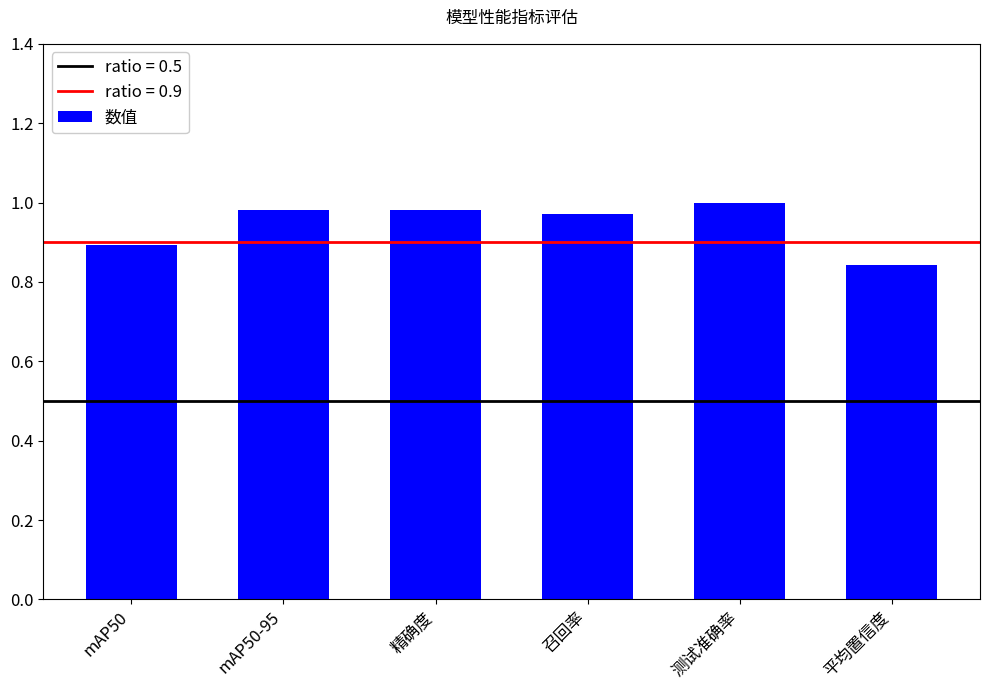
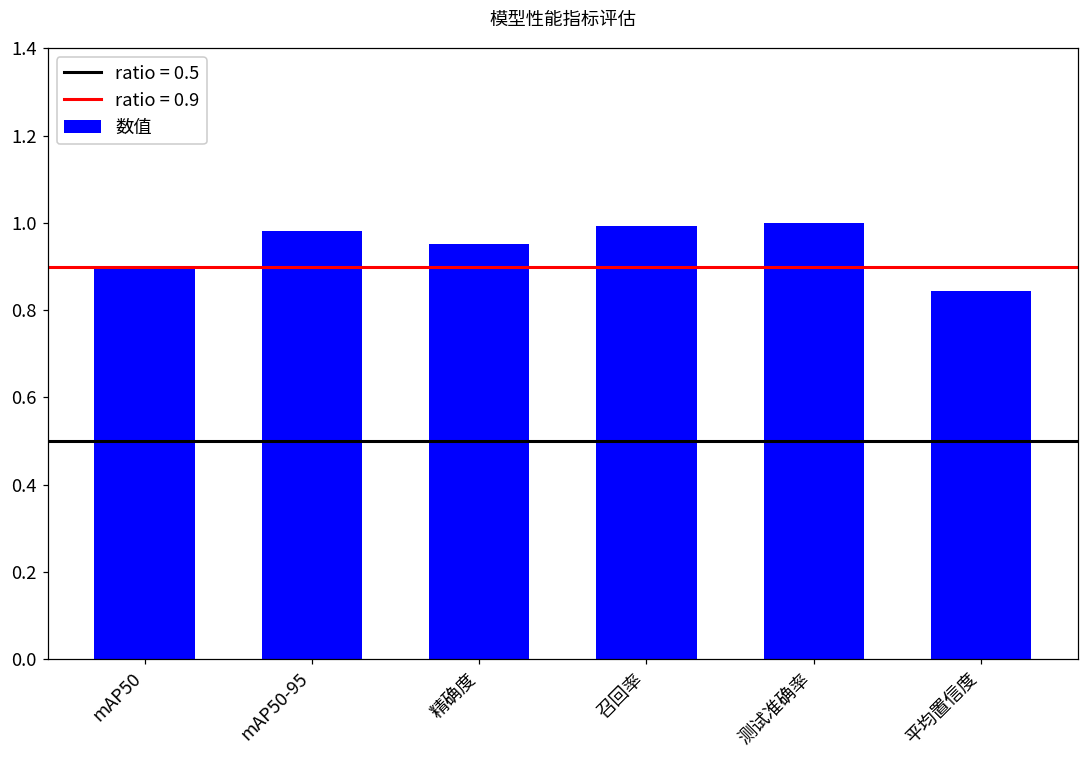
精确度: 0.98 -> 0.95
召回率: 0.97 -> 0.99
